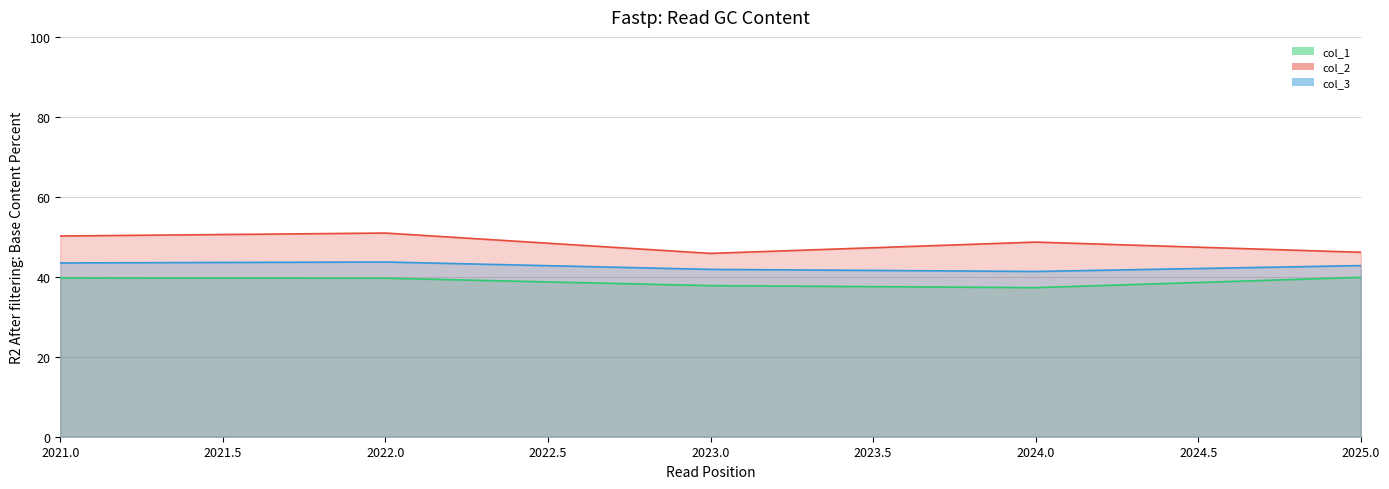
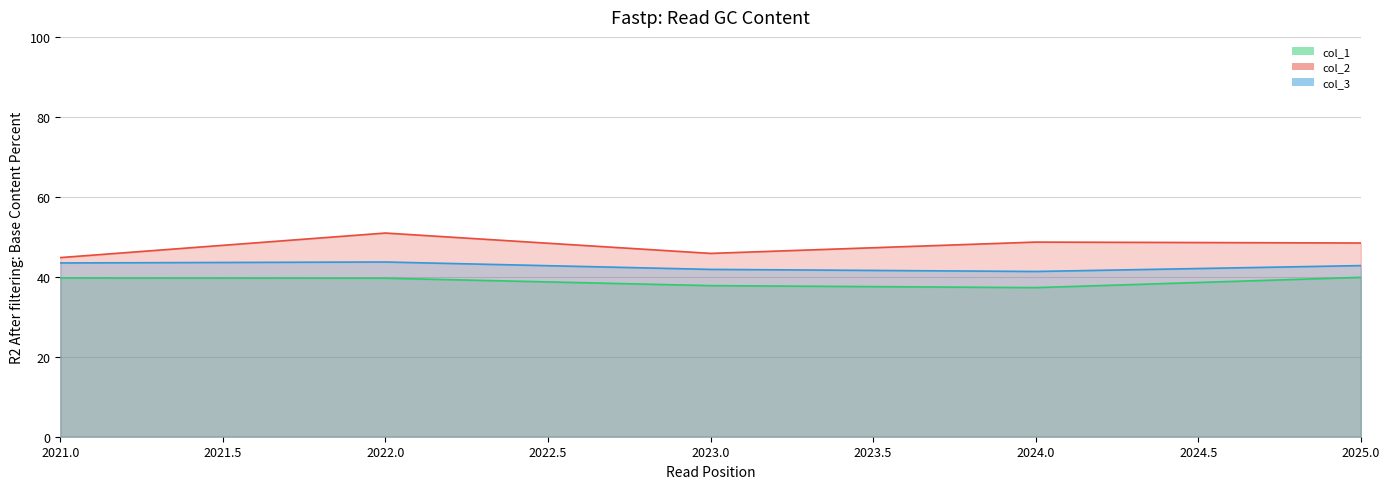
col_2, 2021.0: 50 -> 45
col_2, 2025.0: 46 -> 48
